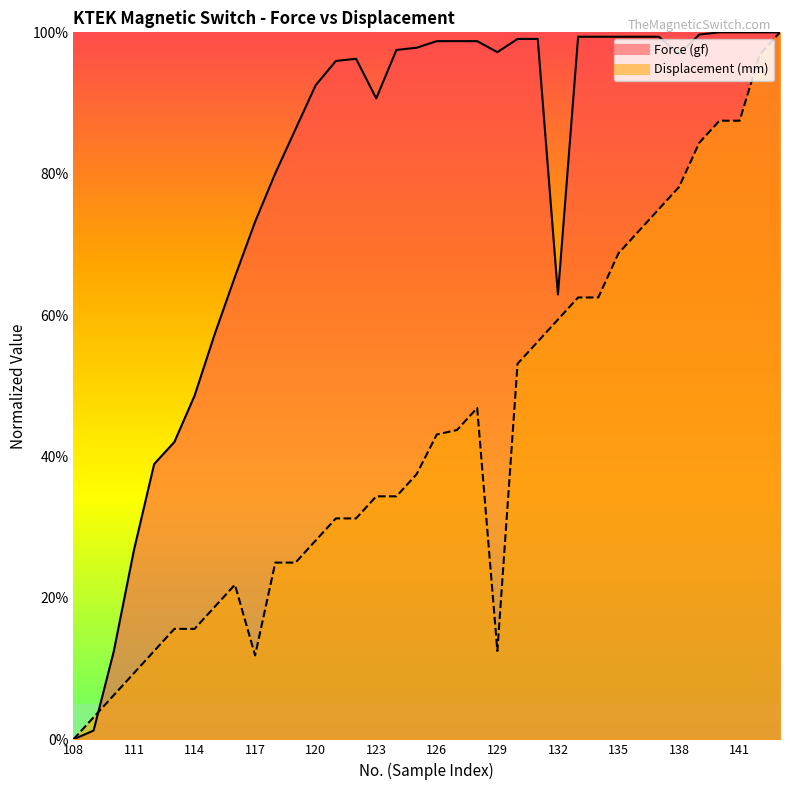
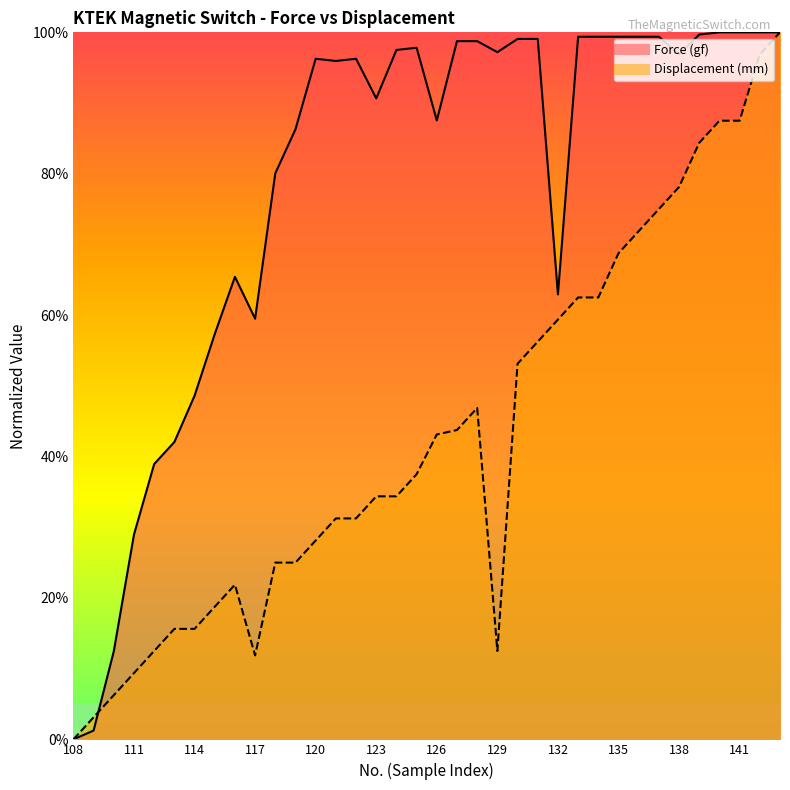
Force (gf), 111: 27% -> 29%
Force (gf), 117: 73% -> 60%
Force (gf), 120: 93% -> 96%
Force (gf), 126: 99% -> 88%
